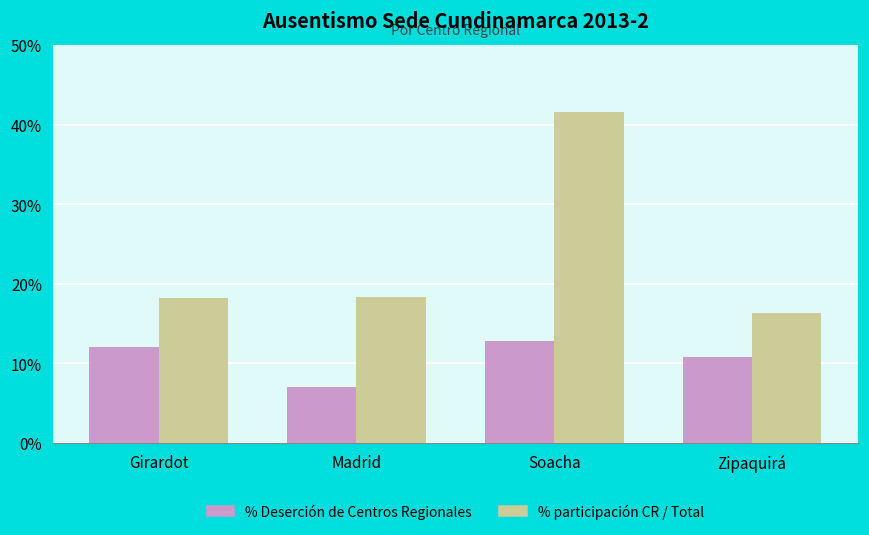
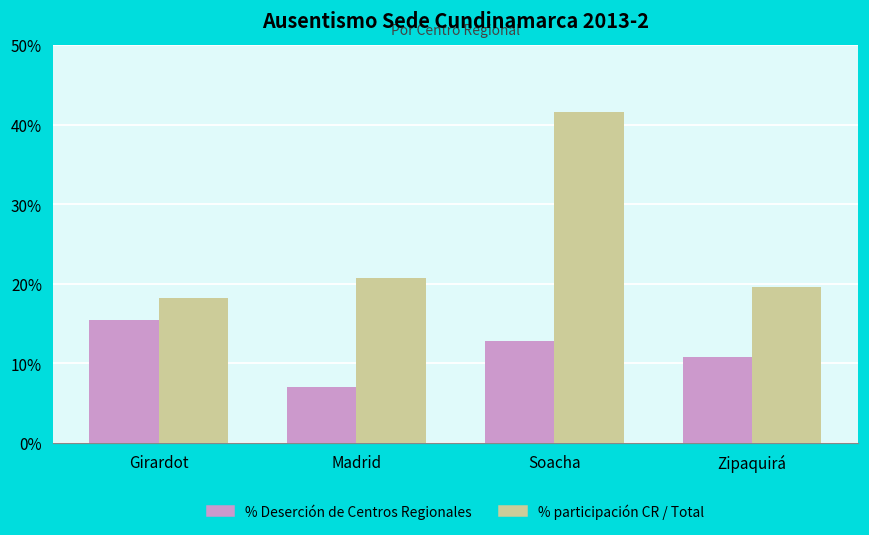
% Deserción de Centros Regionales, Girardot: 12% -> 15%
% participación CR / Total, Madrid: 18% -> 21%
% participación CR / Total, Zipaquirá: 16% -> 20%
